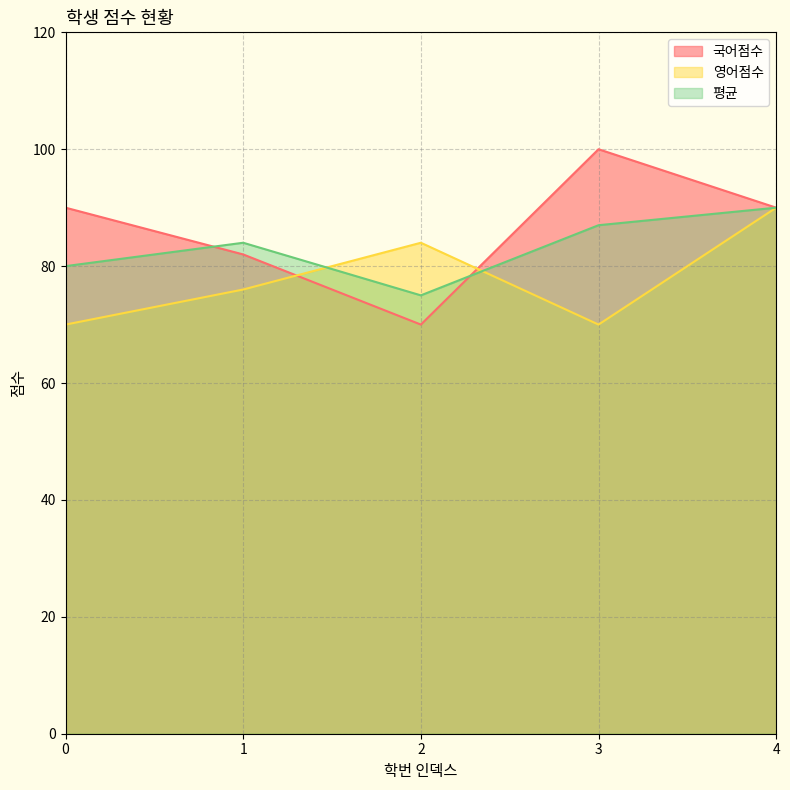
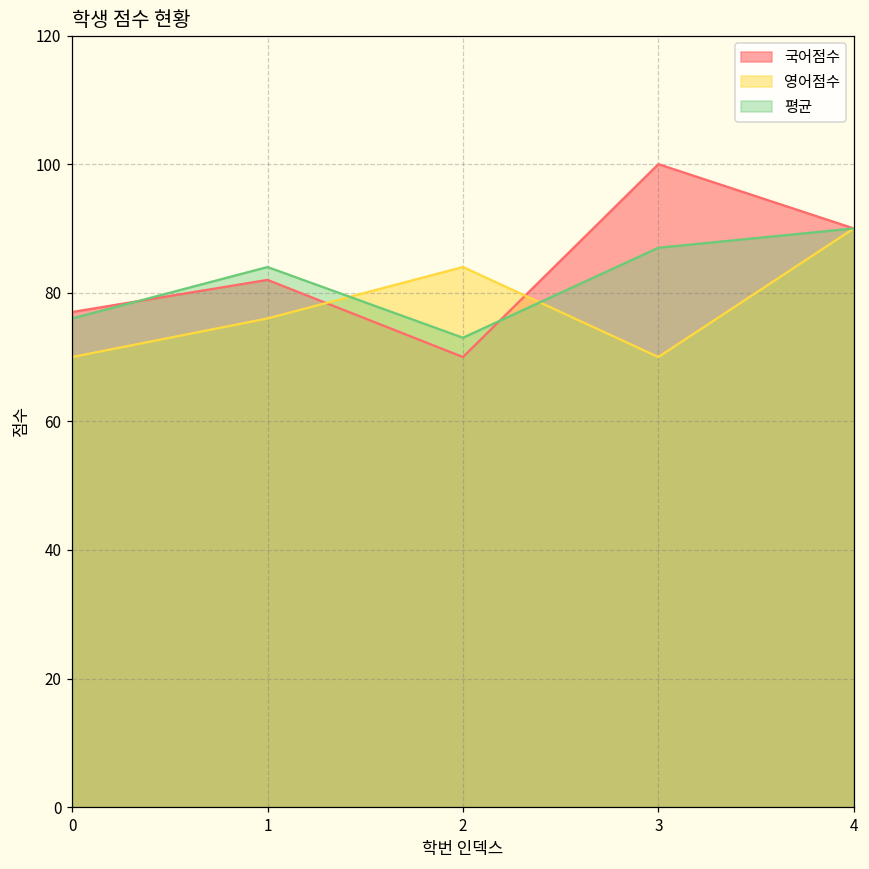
국어점수, 0: 90 -> 77
평균, 0: 80 -> 76
평균, 2: 75 -> 73
